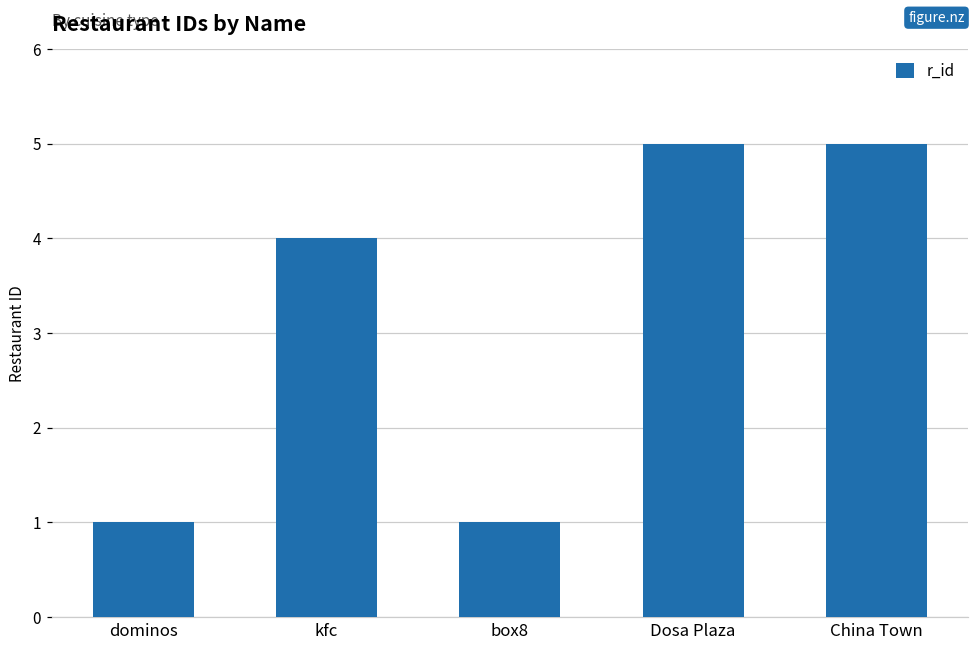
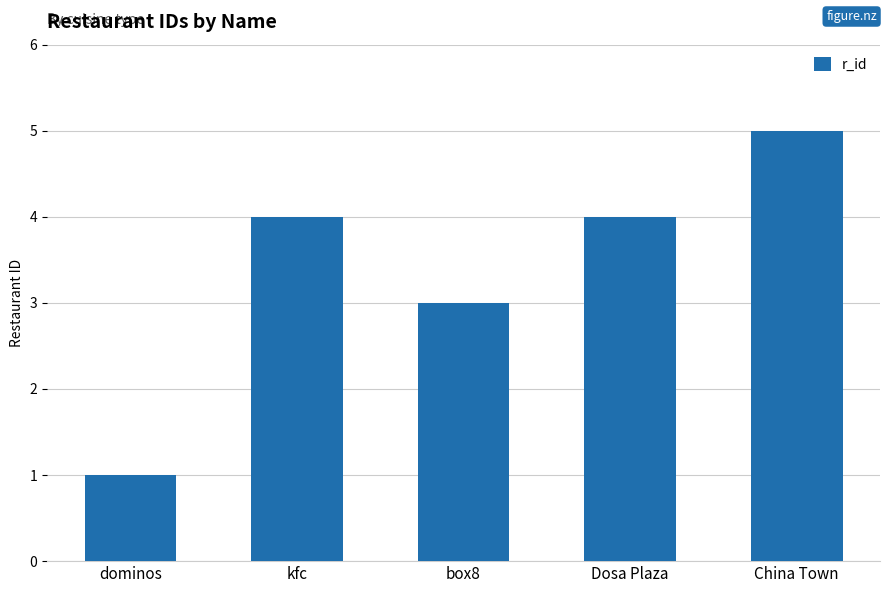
box8: 1 -> 3
Dosa Plaza: 5 -> 4
